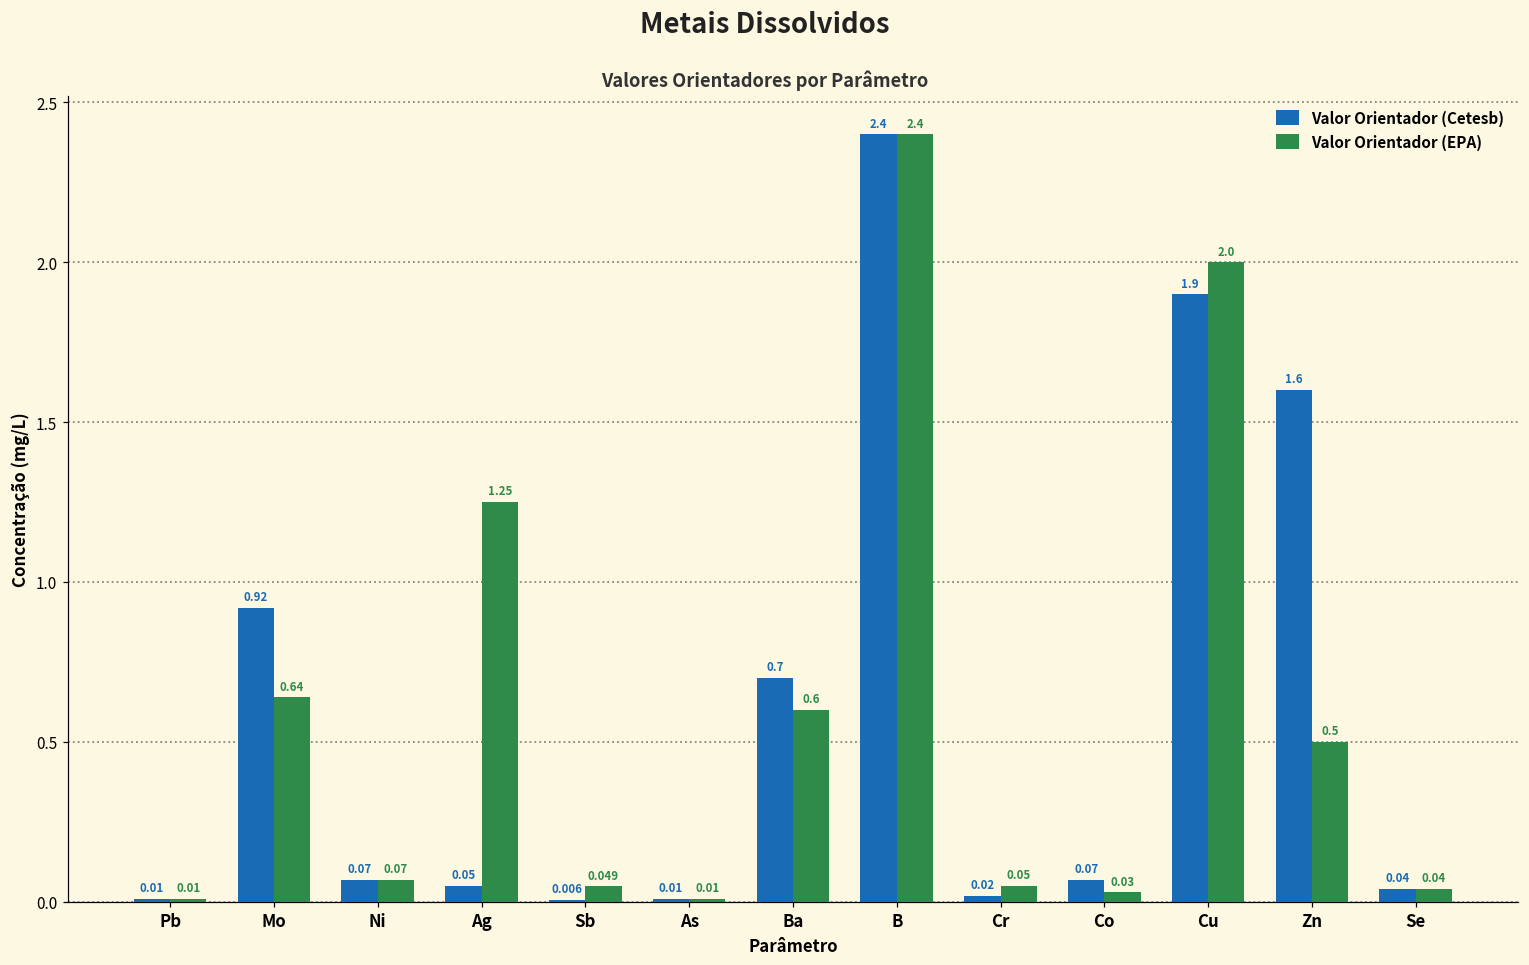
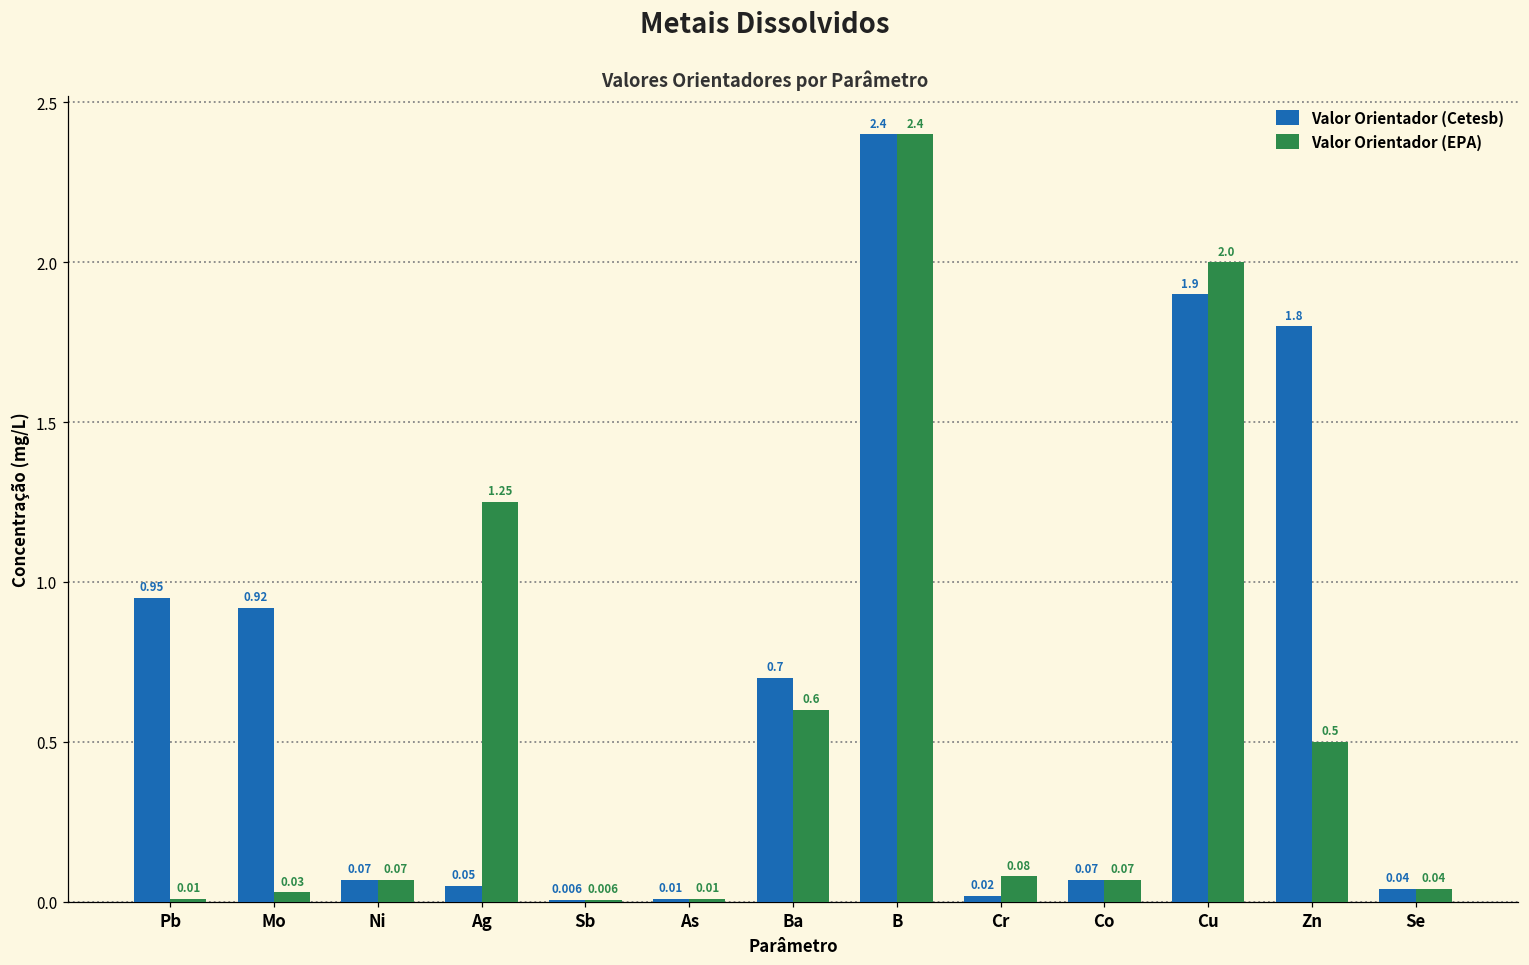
Valor Orientador (Cetesb), Pb: 0.01 -> 0.95
Valor Orientador (EPA), Mo: 0.64 -> 0.03
Valor Orientador (EPA), Sb: 0.049 -> 0.006
Valor Orientador (EPA), Cr: 0.05 -> 0.08
Valor Orientador (EPA), Co: 0.03 -> 0.07
Valor Orientador (Cetesb), Zn: 1.6 -> 1.8
